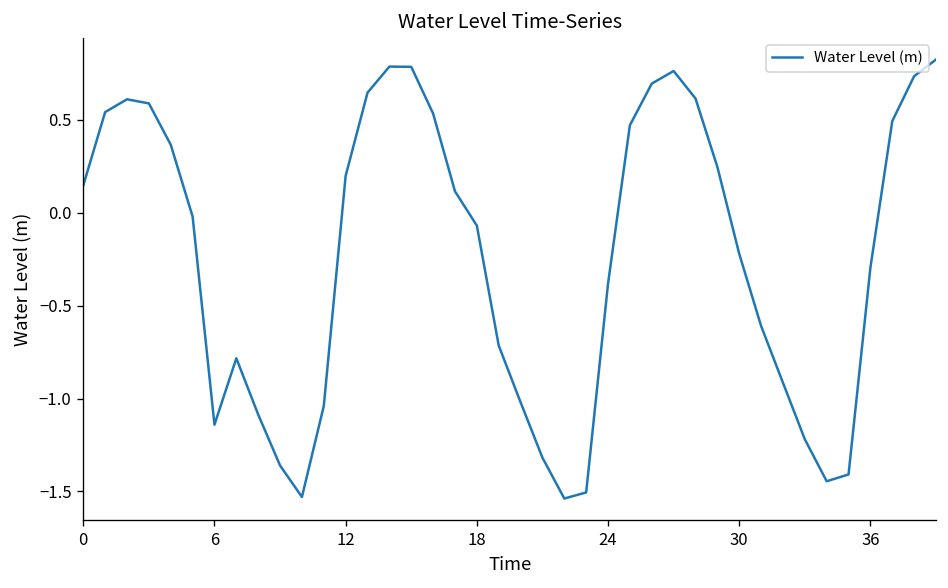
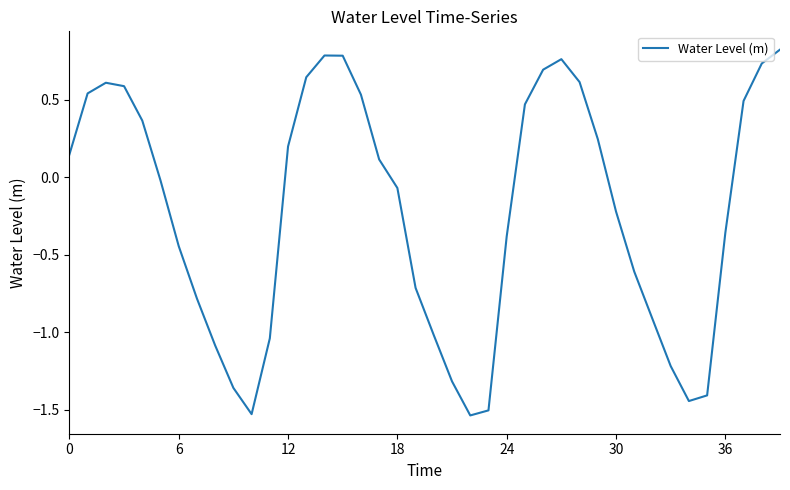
6: -1.14 -> -0.45
36: -0.30 -> -0.36
